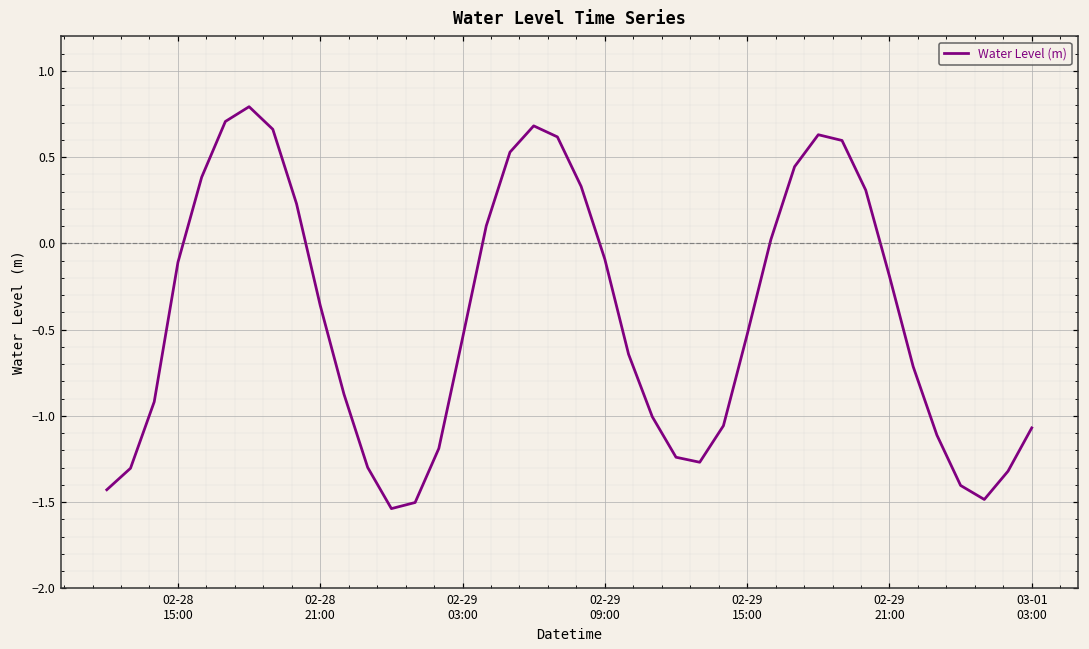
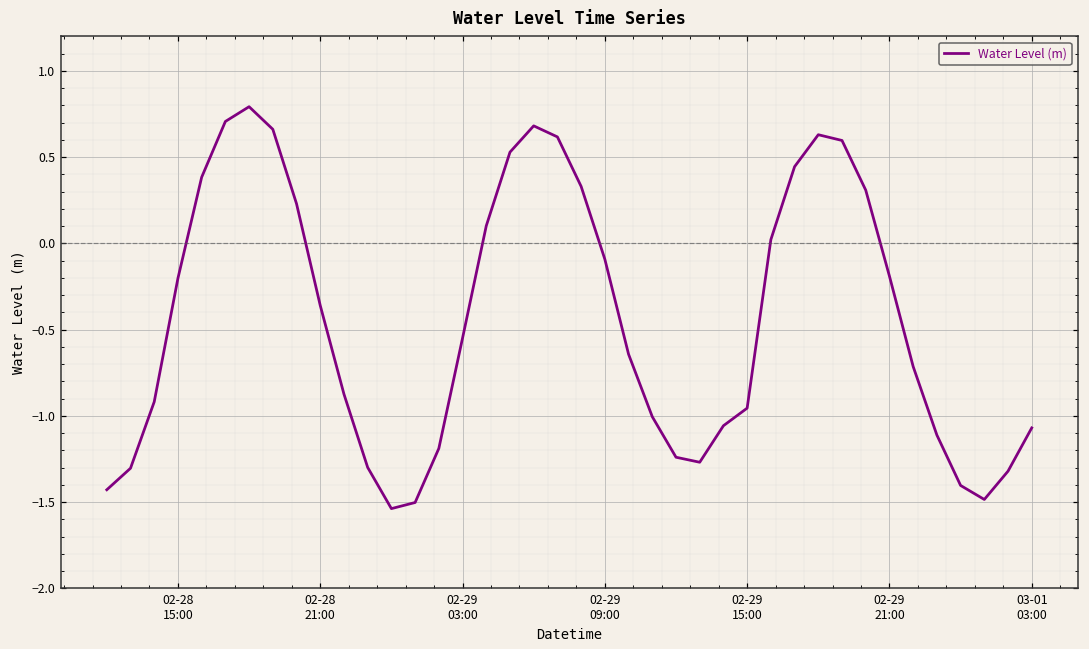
02-28 15:00: -0.11 -> -0.20
02-29 15:00: -0.53 -> -0.95
